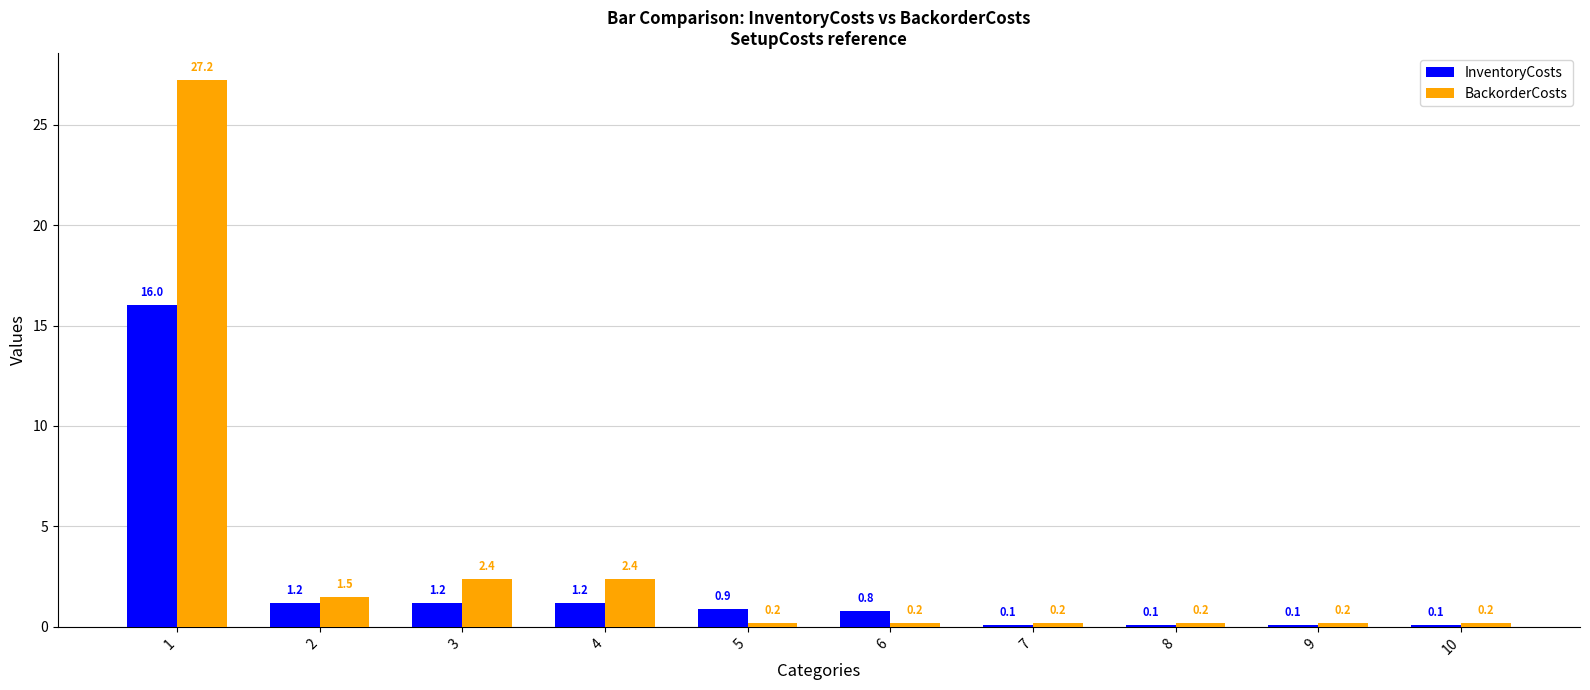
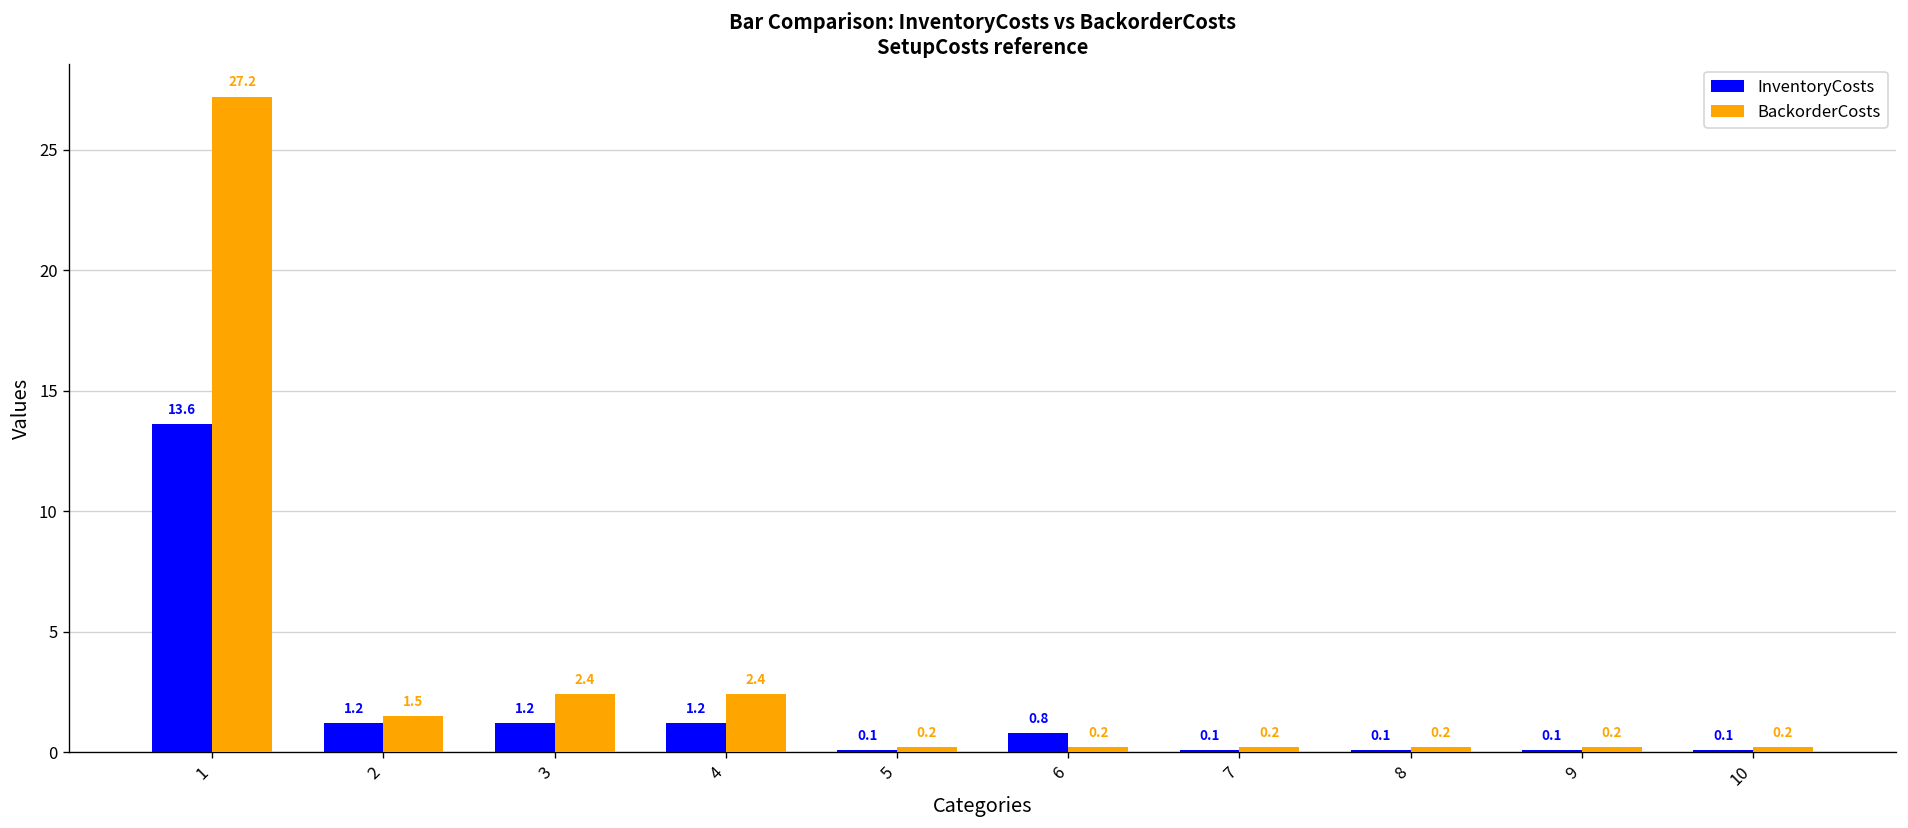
InventoryCosts, 1: 16.0 -> 13.6
InventoryCosts, 5: 0.9 -> 0.1
